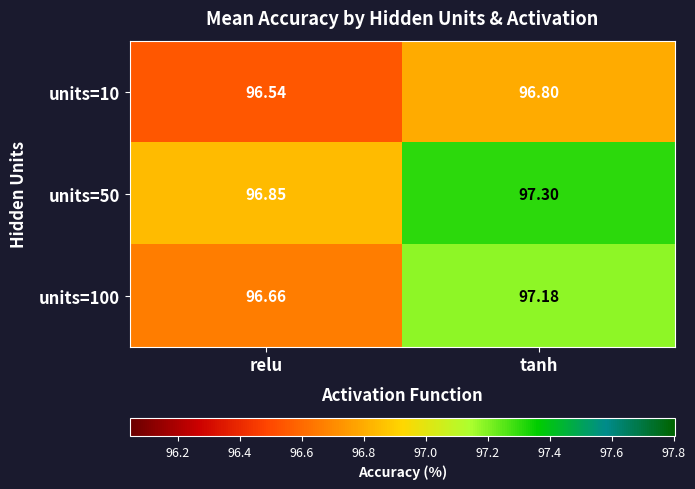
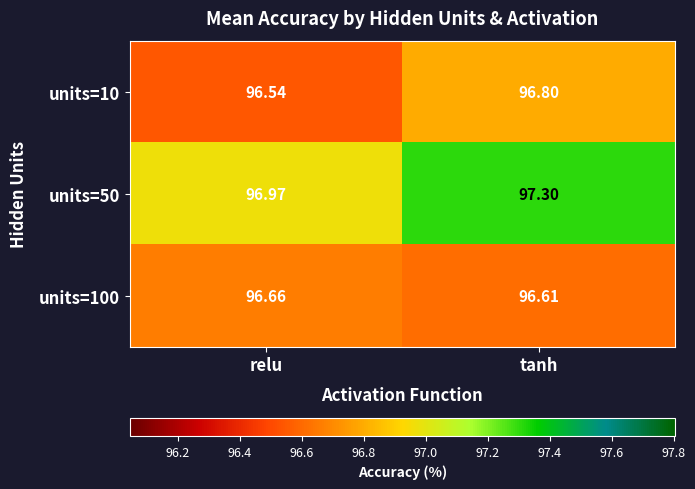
units=50, relu: 96.85 -> 96.97
units=100, tanh: 97.18 -> 96.61
